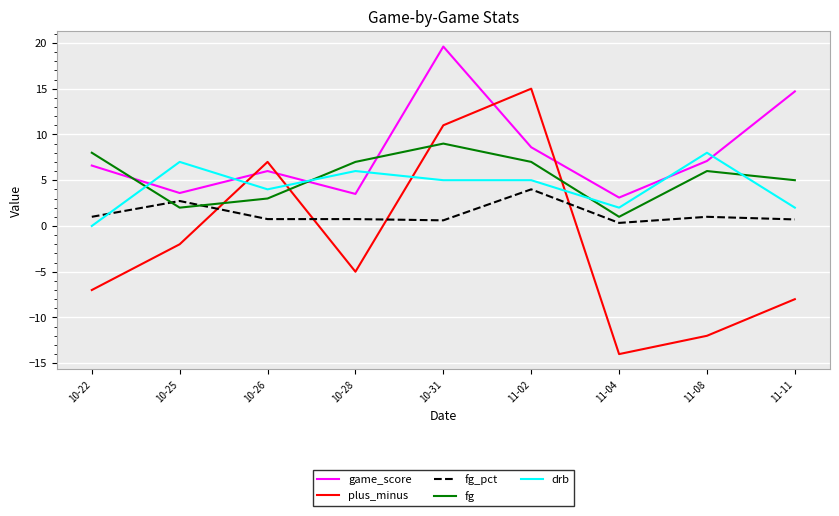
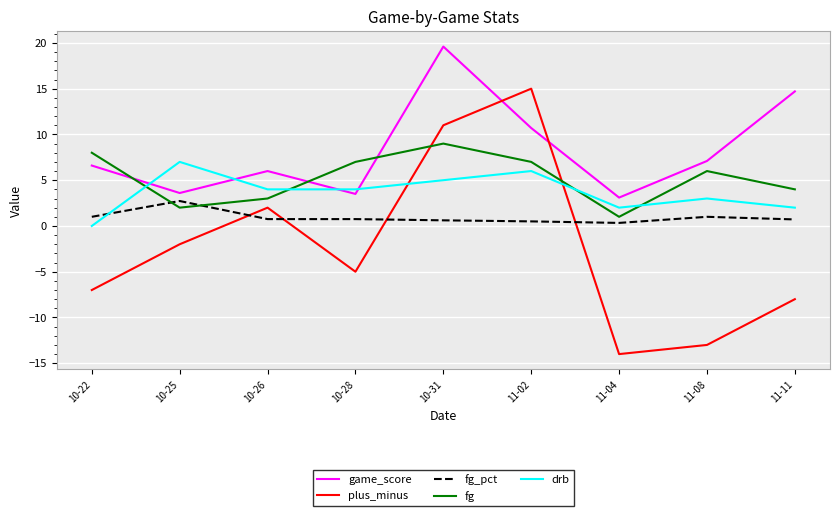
plus_minus, 10-26: 7 -> 2
drb, 10-28: 6 -> 4
game_score, 11-02: 9 -> 11
fg_pct, 11-02: 4 -> 1
drb, 11-02: 5 -> 6
plus_minus, 11-08: -12 -> -13
drb, 11-08: 8 -> 3
fg, 11-11: 5 -> 4
